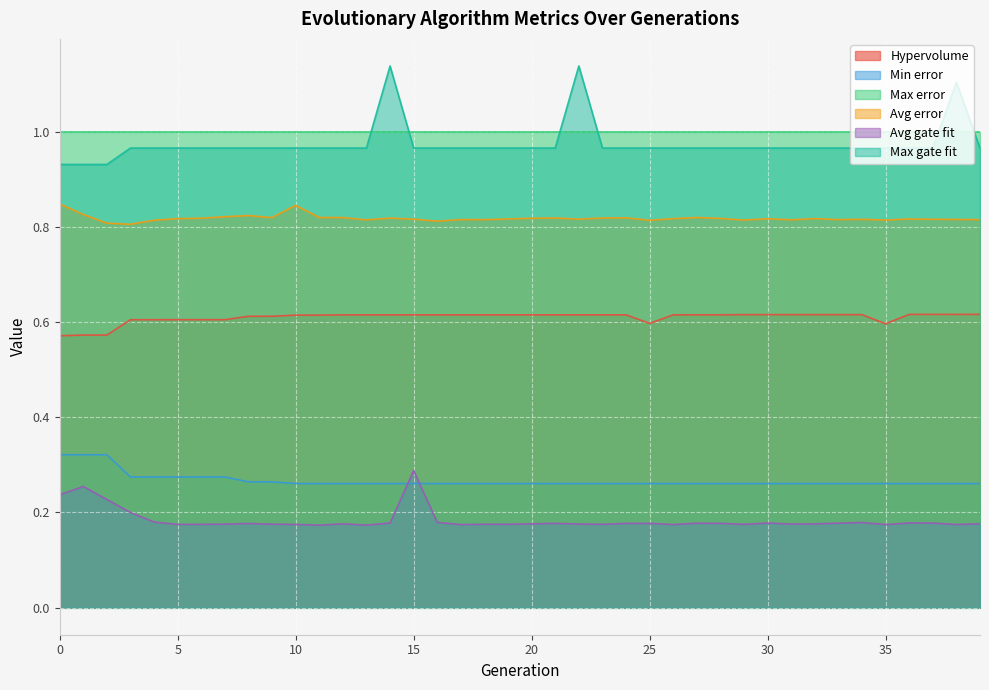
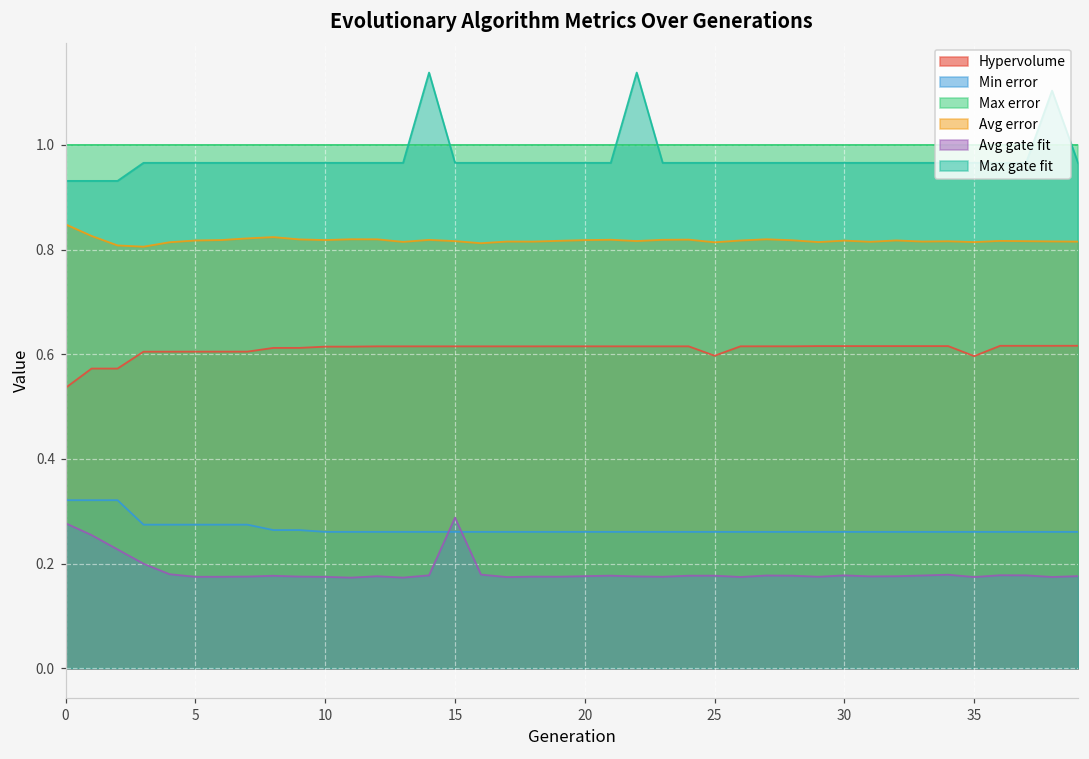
Hypervolume, 0: 0.57 -> 0.54
Avg gate fit, 0: 0.24 -> 0.28
Avg error, 10: 0.85 -> 0.82
